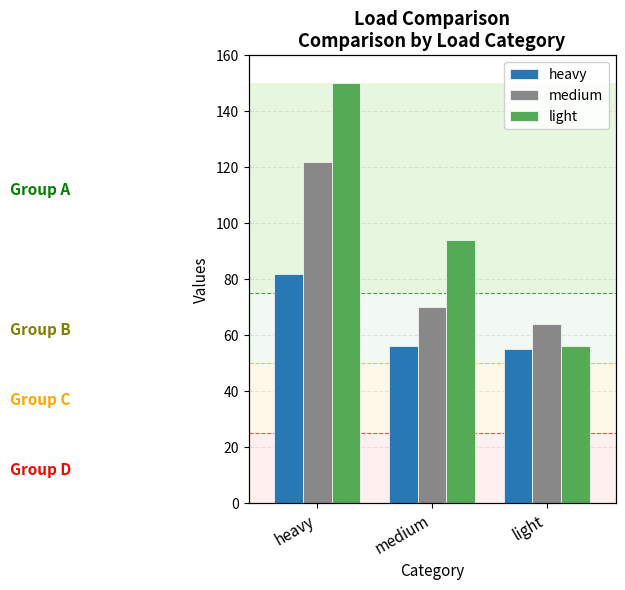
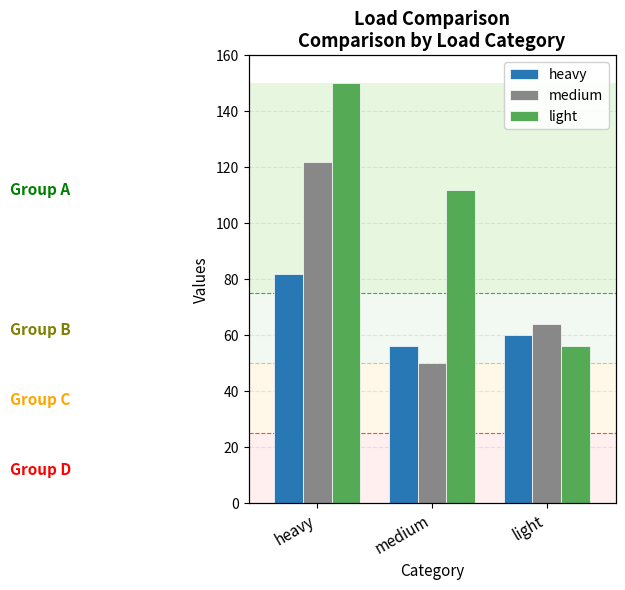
medium, medium: 70 -> 50
light, medium: 94 -> 112
heavy, light: 55 -> 60
